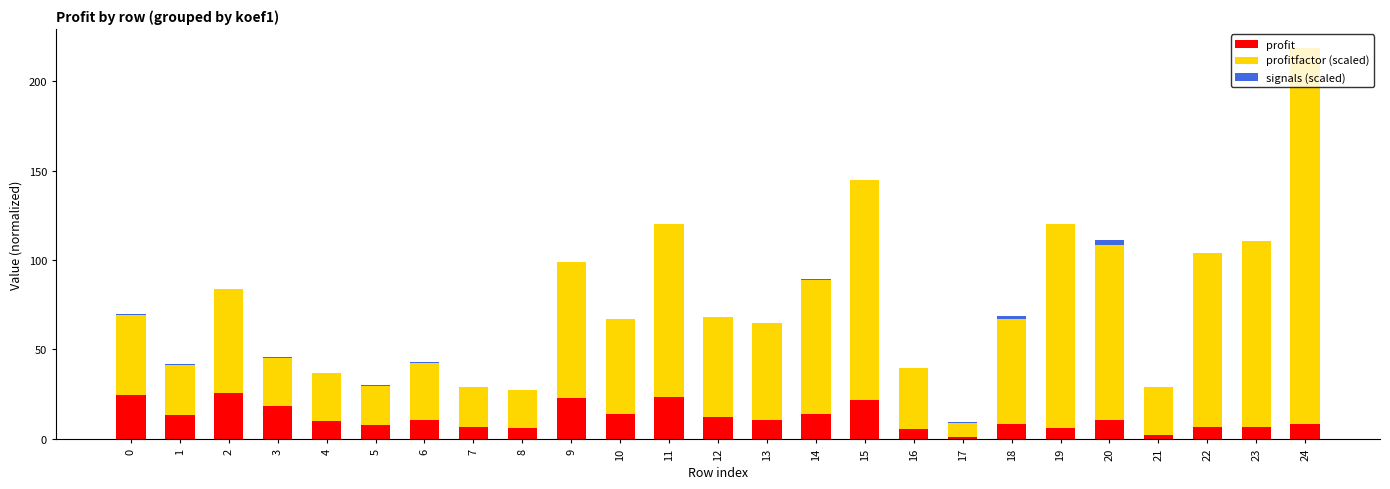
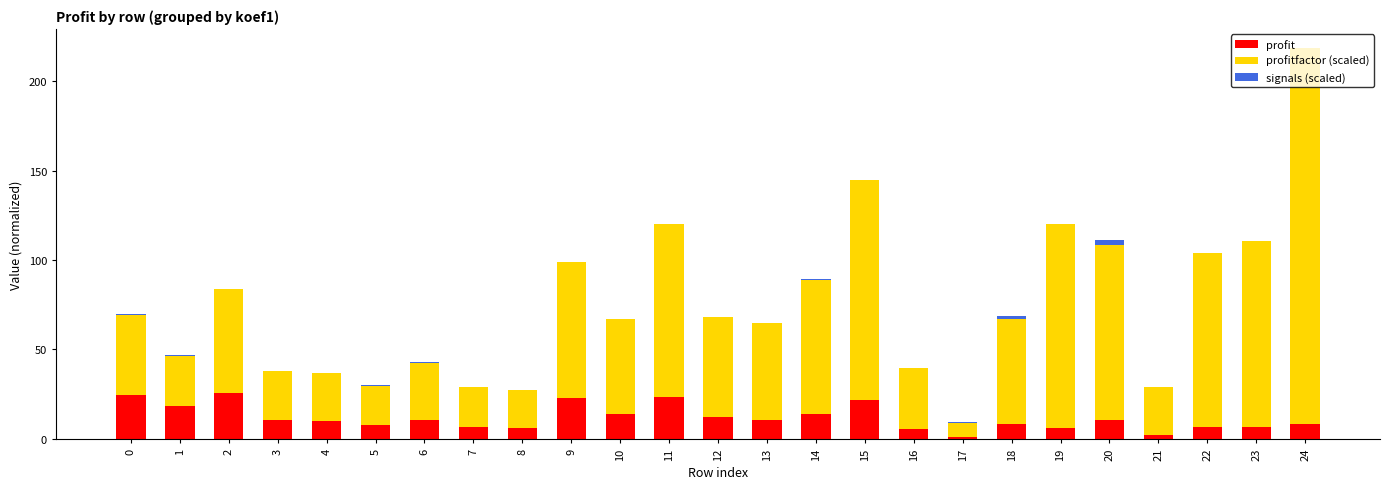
profit, 1: 13 -> 18
profit, 3: 18 -> 11
